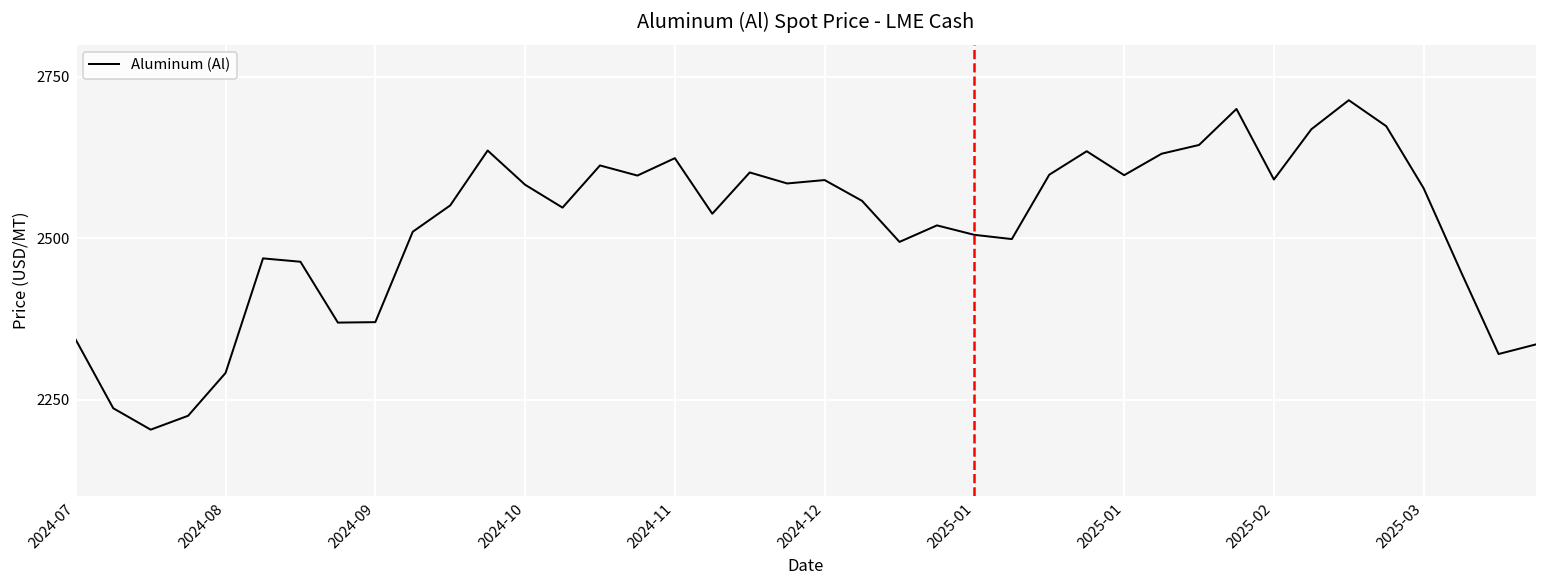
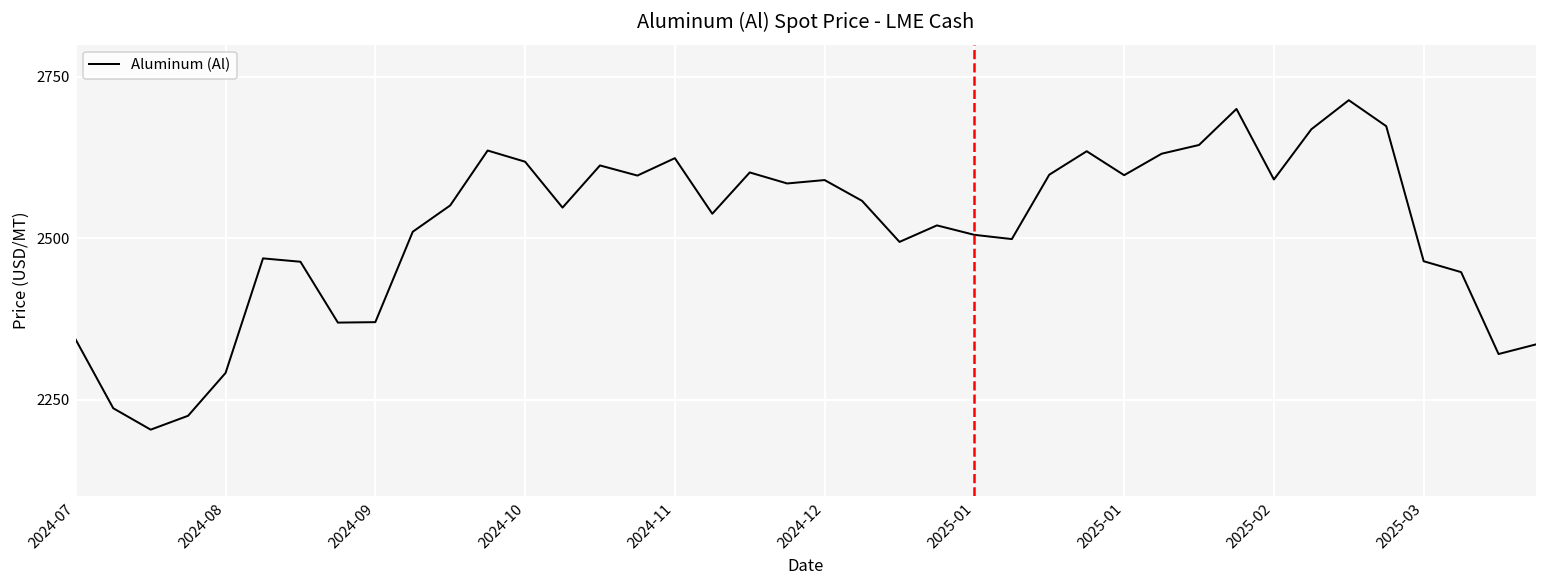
2024-10: 2580 -> 2620
2025-03: 2580 -> 2460
